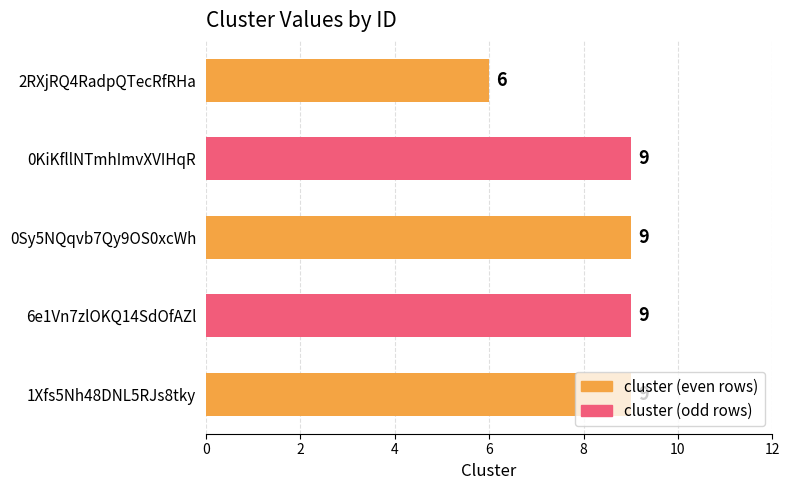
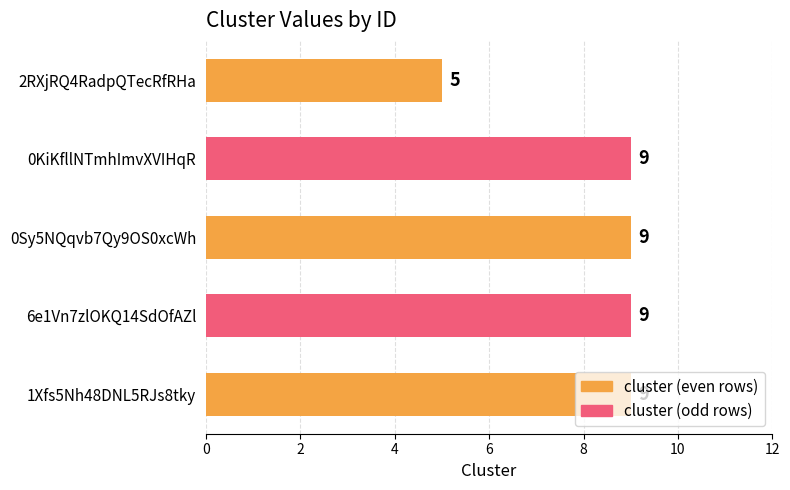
2RXjRQ4RadpQTecRfRHa: 6 -> 5
